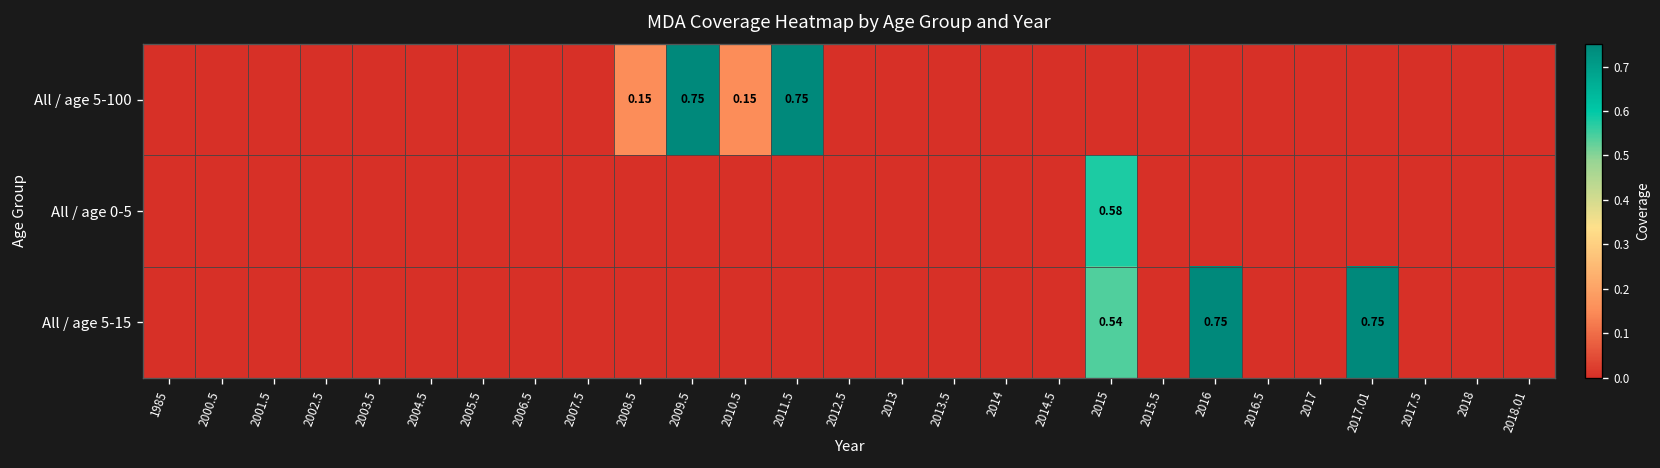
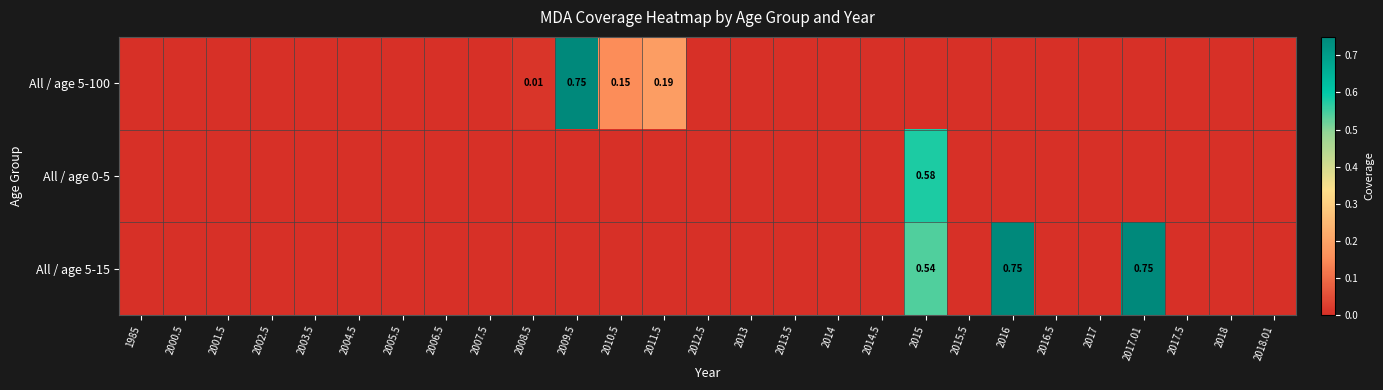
All / age 5-100, 2008.5: 0.15 -> 0.01
All / age 5-100, 2011.5: 0.75 -> 0.19
